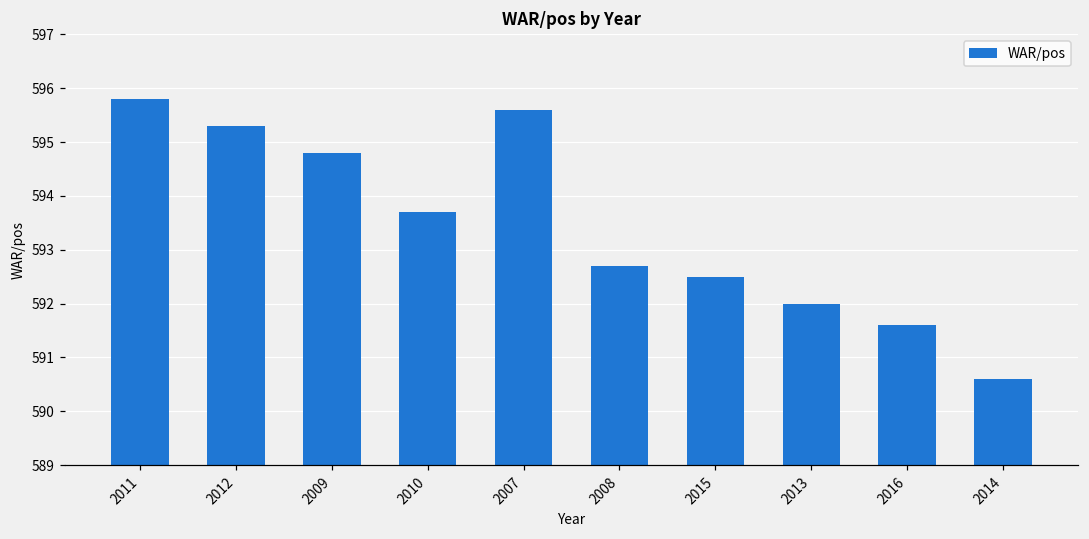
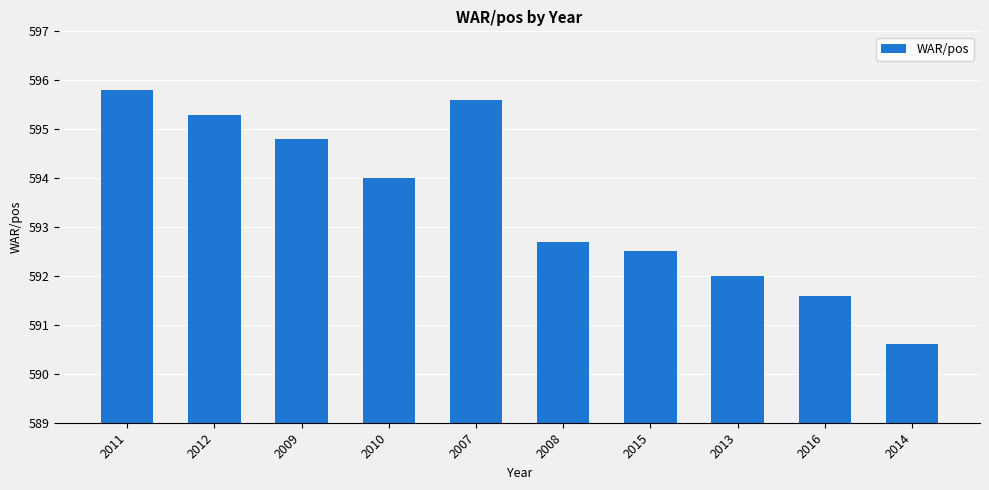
2010: 593.7 -> 594.0
